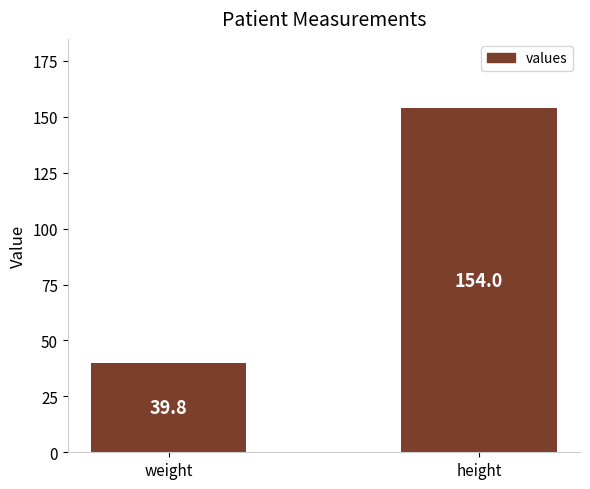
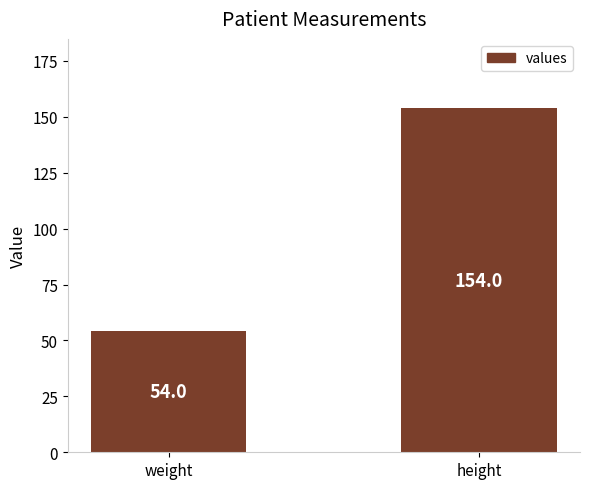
weight: 39.8 -> 54.0
